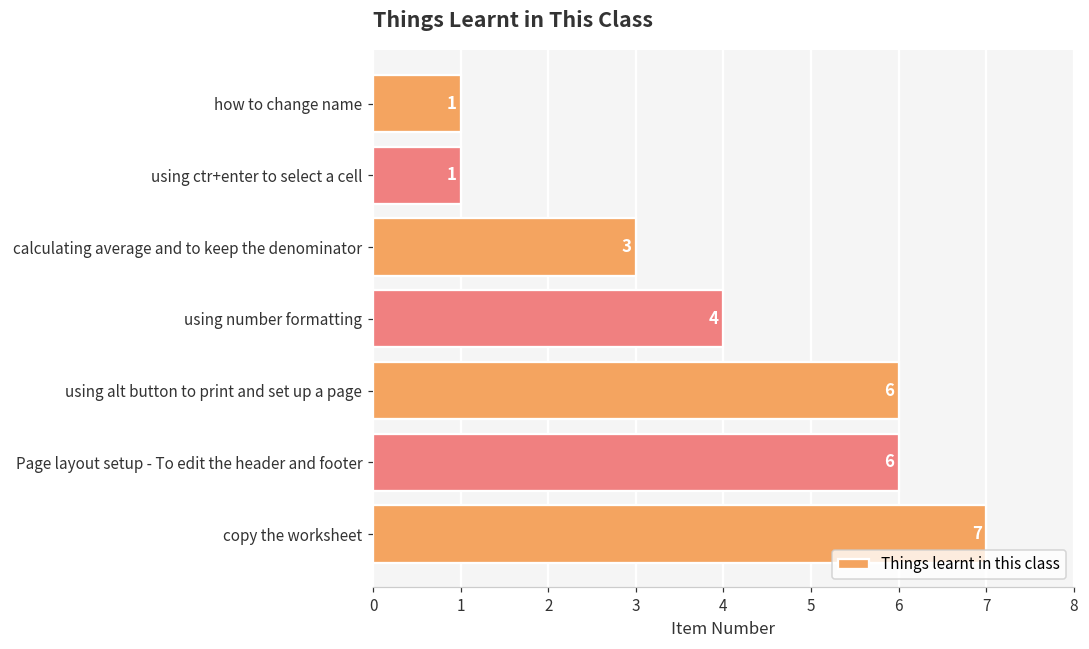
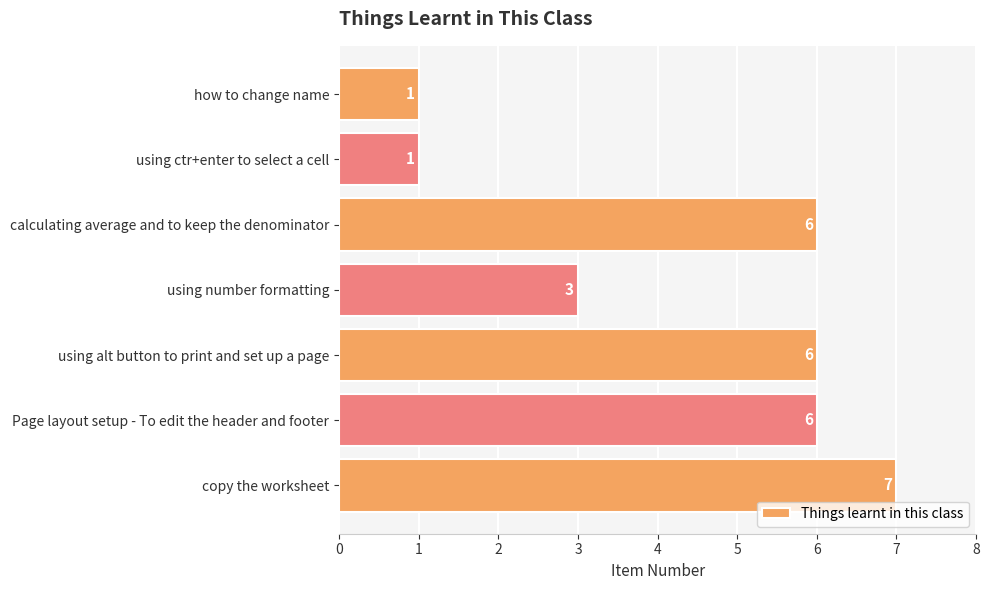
calculating average and to keep the denominator: 3 -> 6
using number formatting: 4 -> 3
